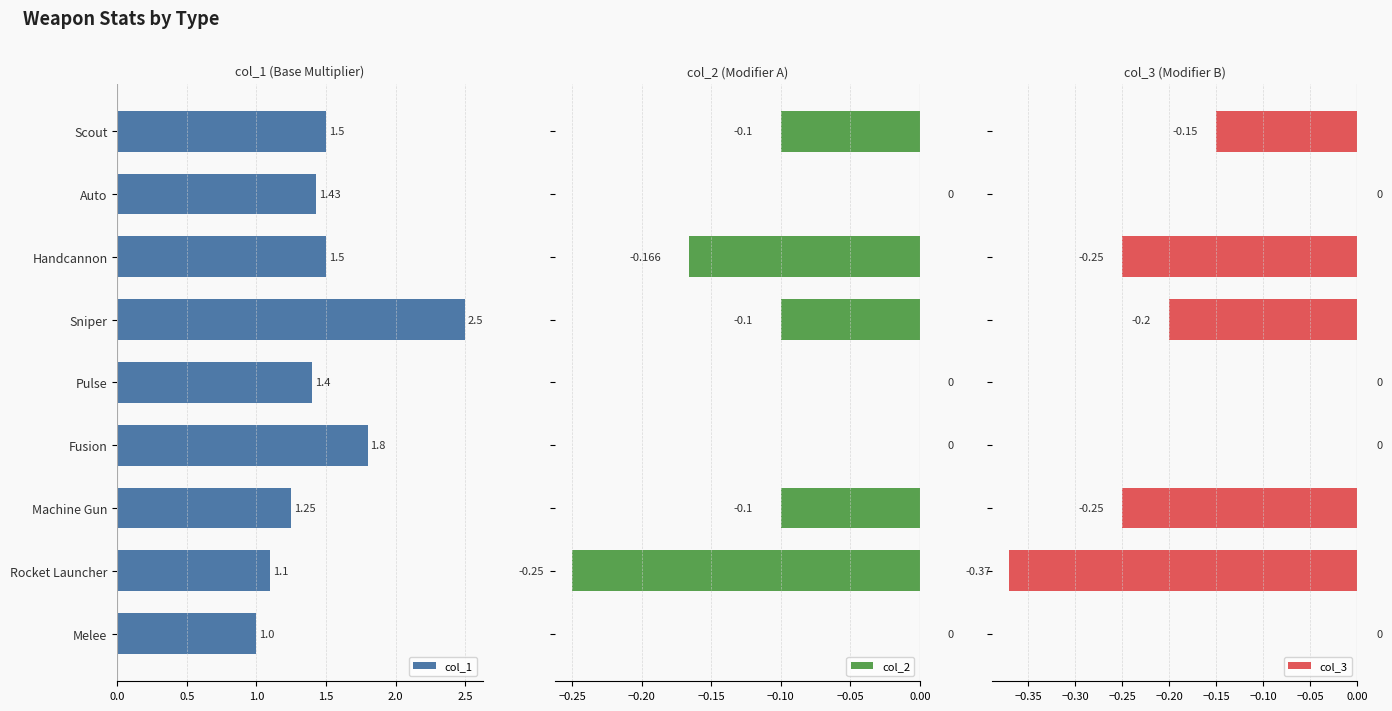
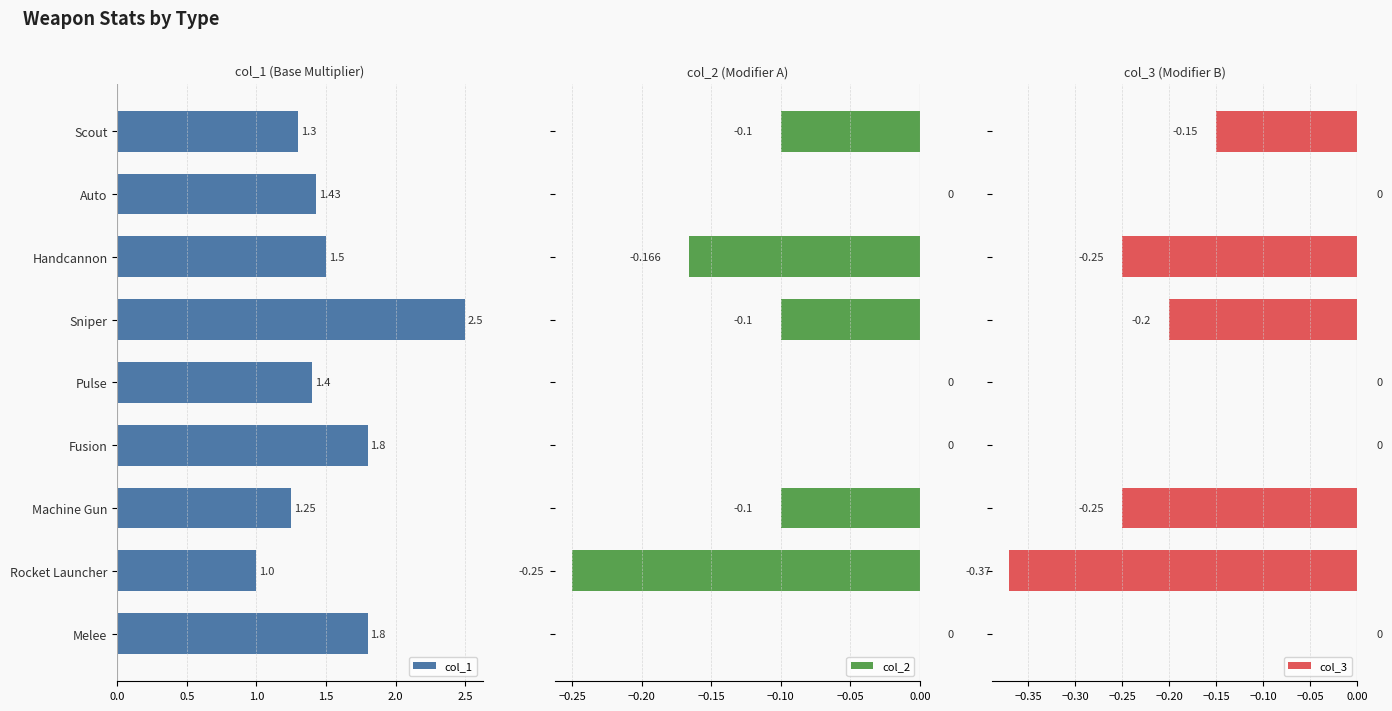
col_1 (Base Multiplier), Scout: 1.5 -> 1.3
col_1 (Base Multiplier), Rocket Launcher: 1.1 -> 1.0
col_1 (Base Multiplier), Melee: 1.0 -> 1.8
